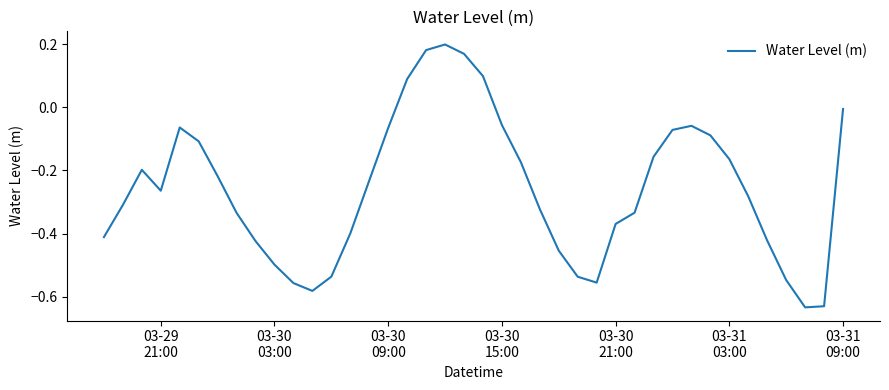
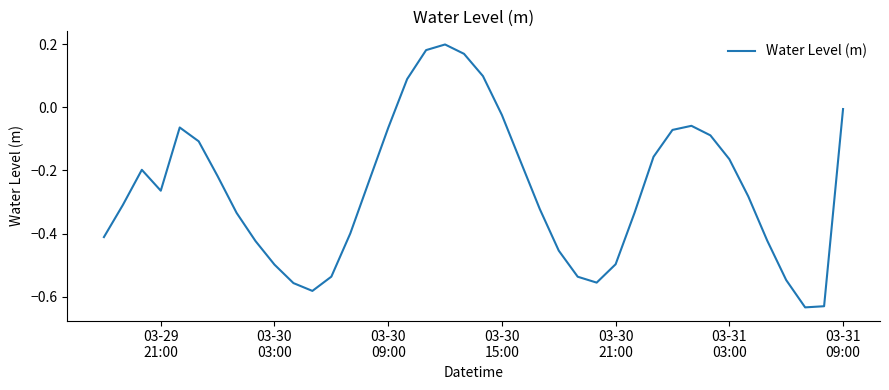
03-30 15:00: -0.06 -> -0.02
03-30 21:00: -0.37 -> -0.50
